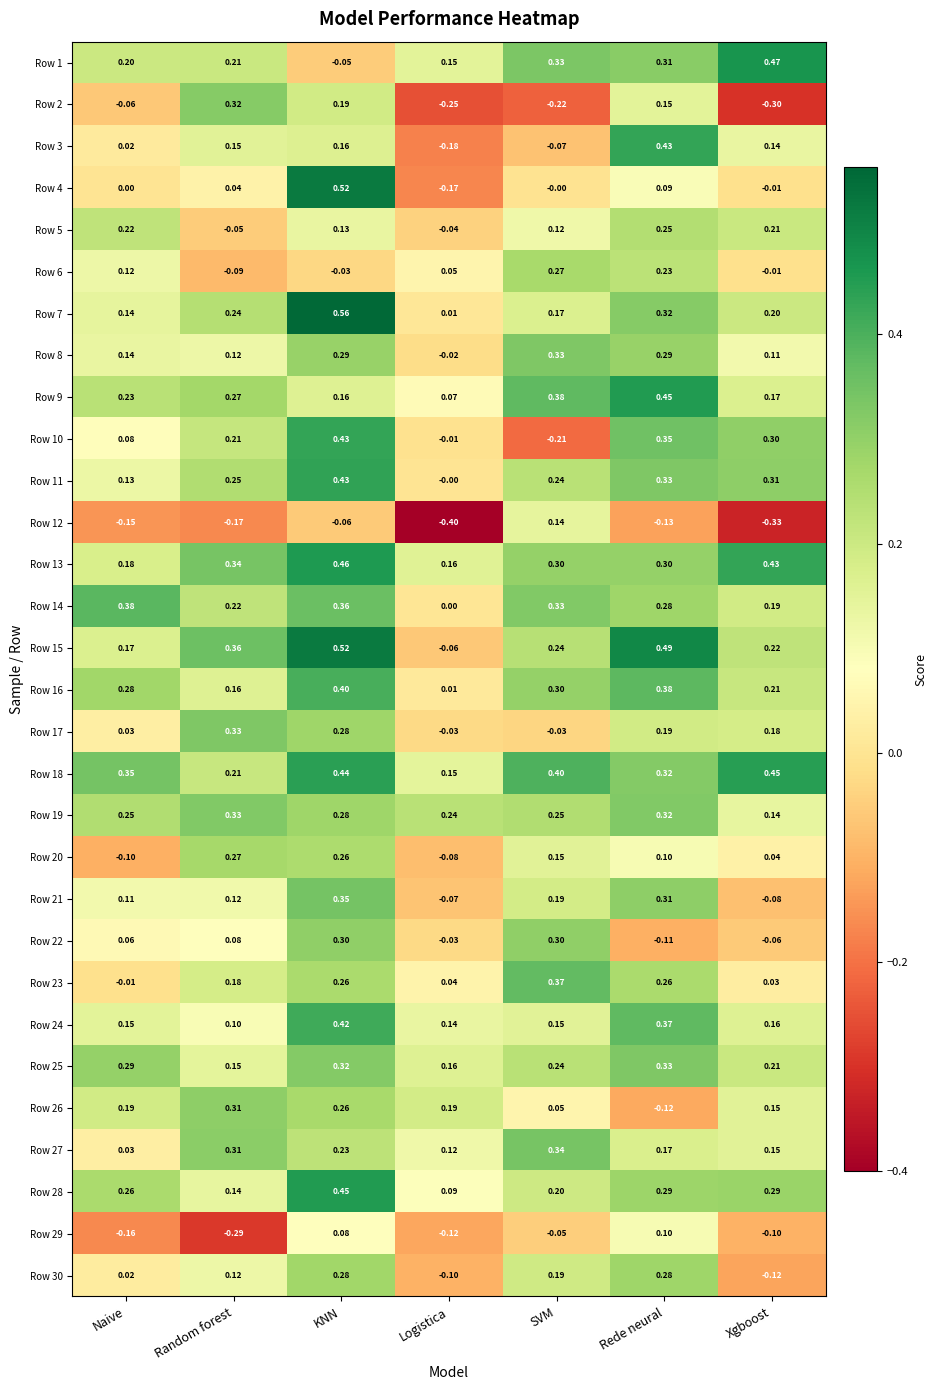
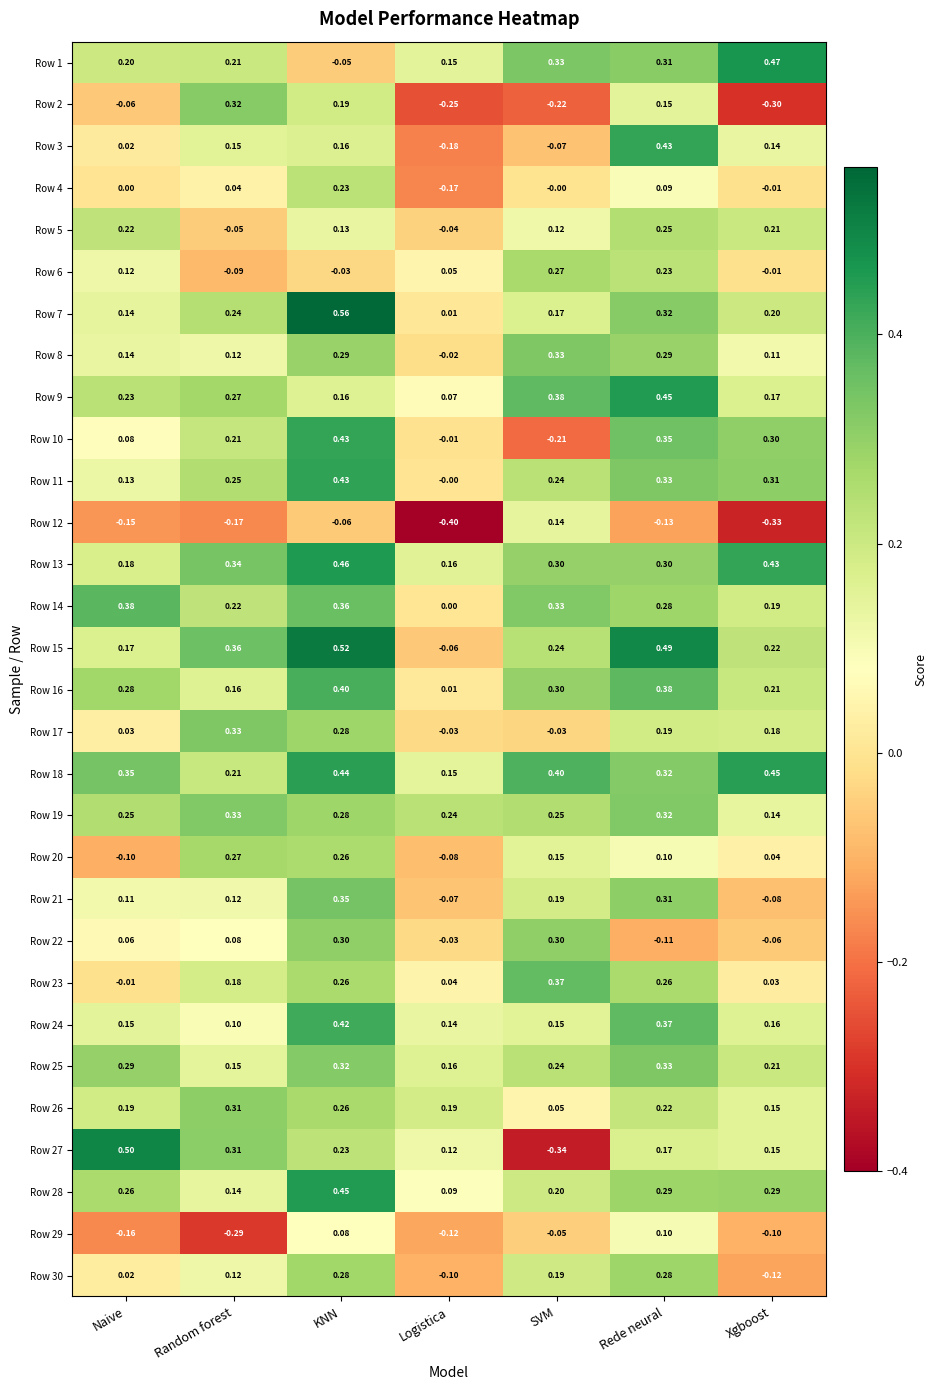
Row 4, KNN: 0.52 -> 0.23
Row 26, Rede neural: -0.12 -> 0.22
Row 27, Naive: 0.03 -> 0.50
Row 27, SVM: 0.34 -> -0.34
